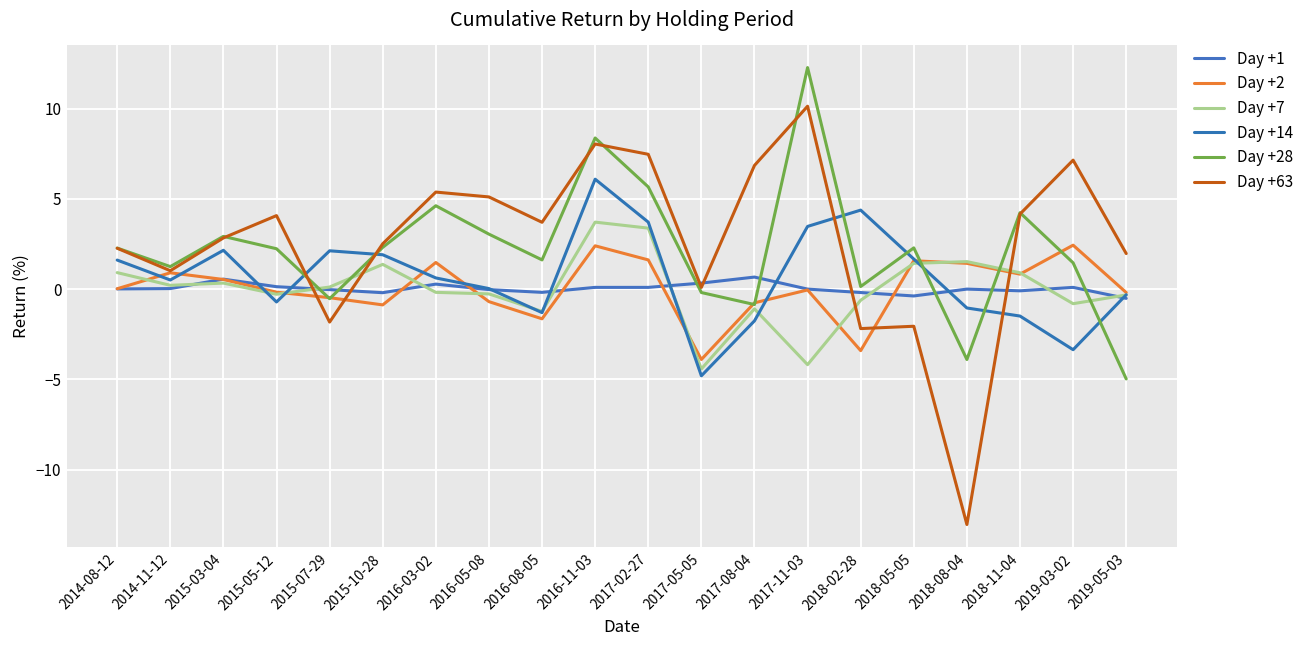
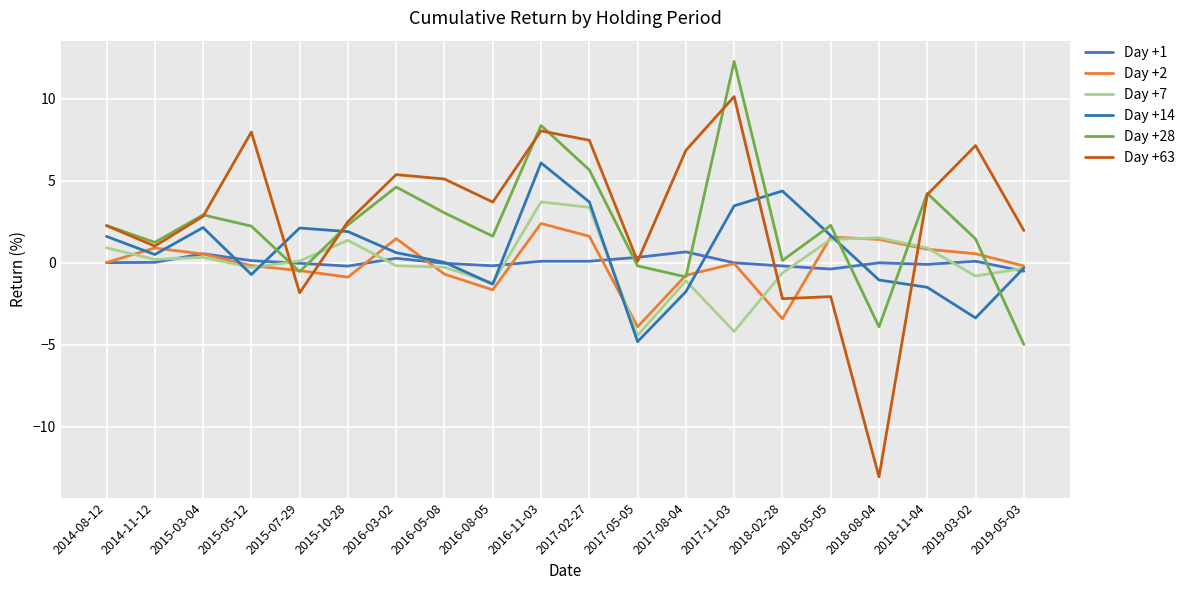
Day +63, 2015-05-12: 4.1 -> 8.0
Day +2, 2019-03-02: 2.4 -> 0.6
